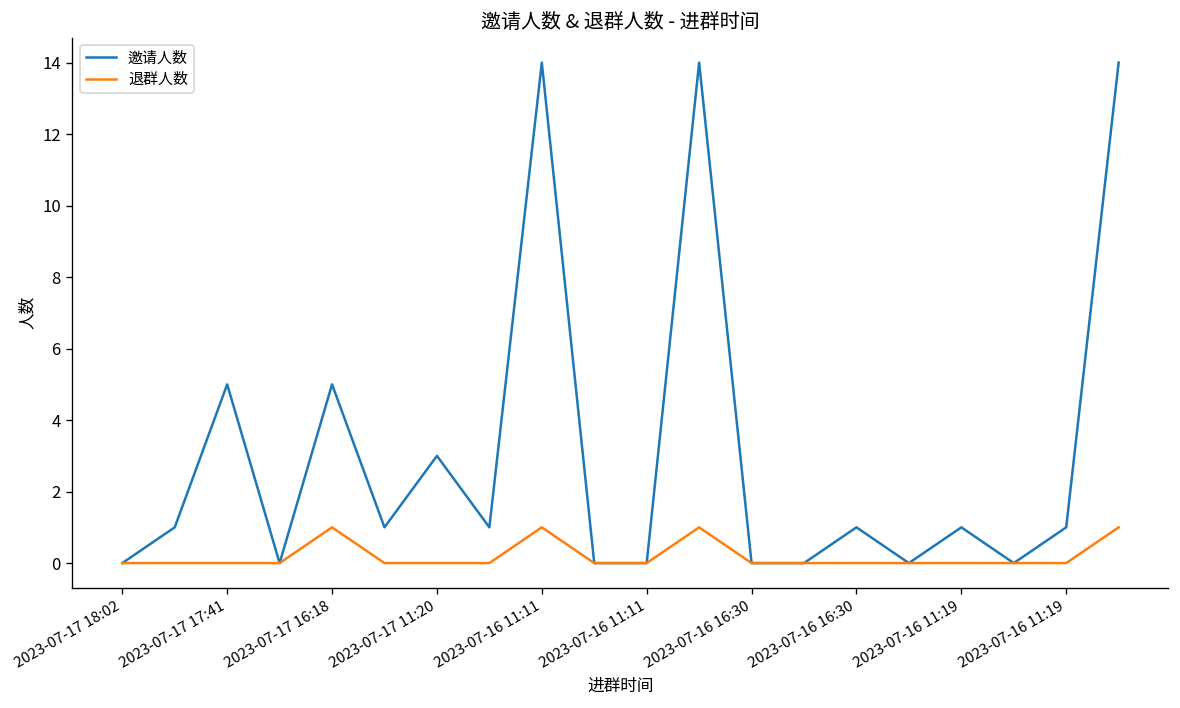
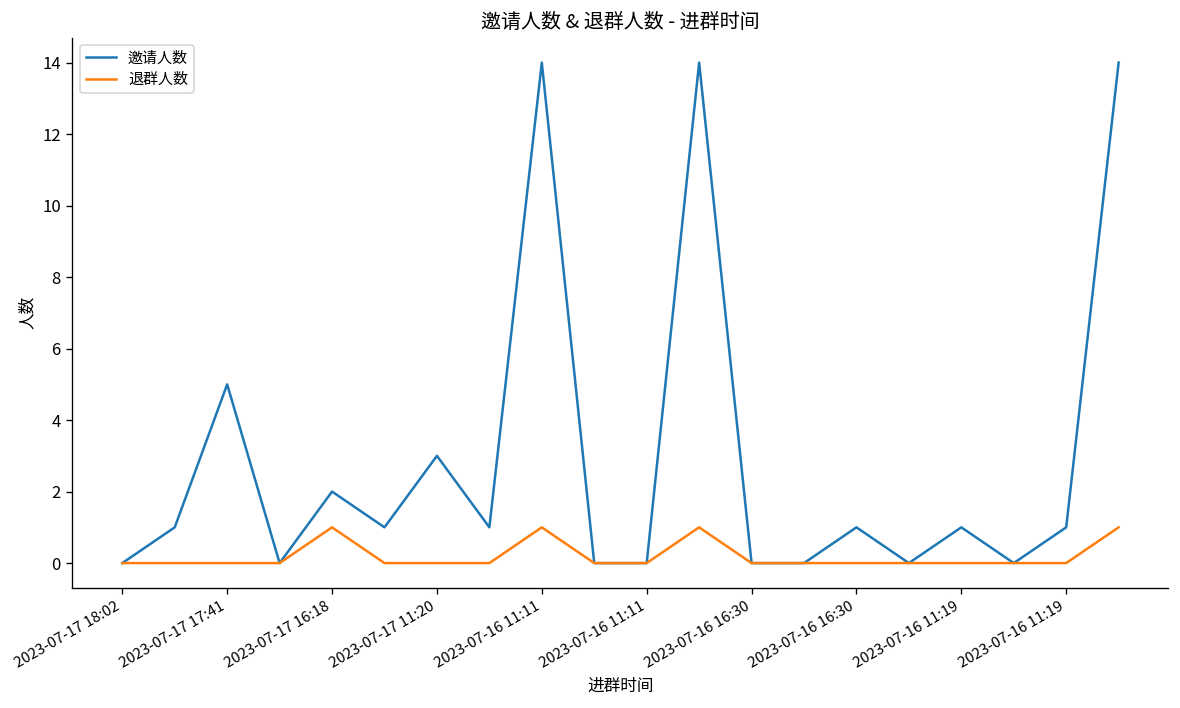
邀请人数, 2023-07-17 16:18: 5 -> 2
